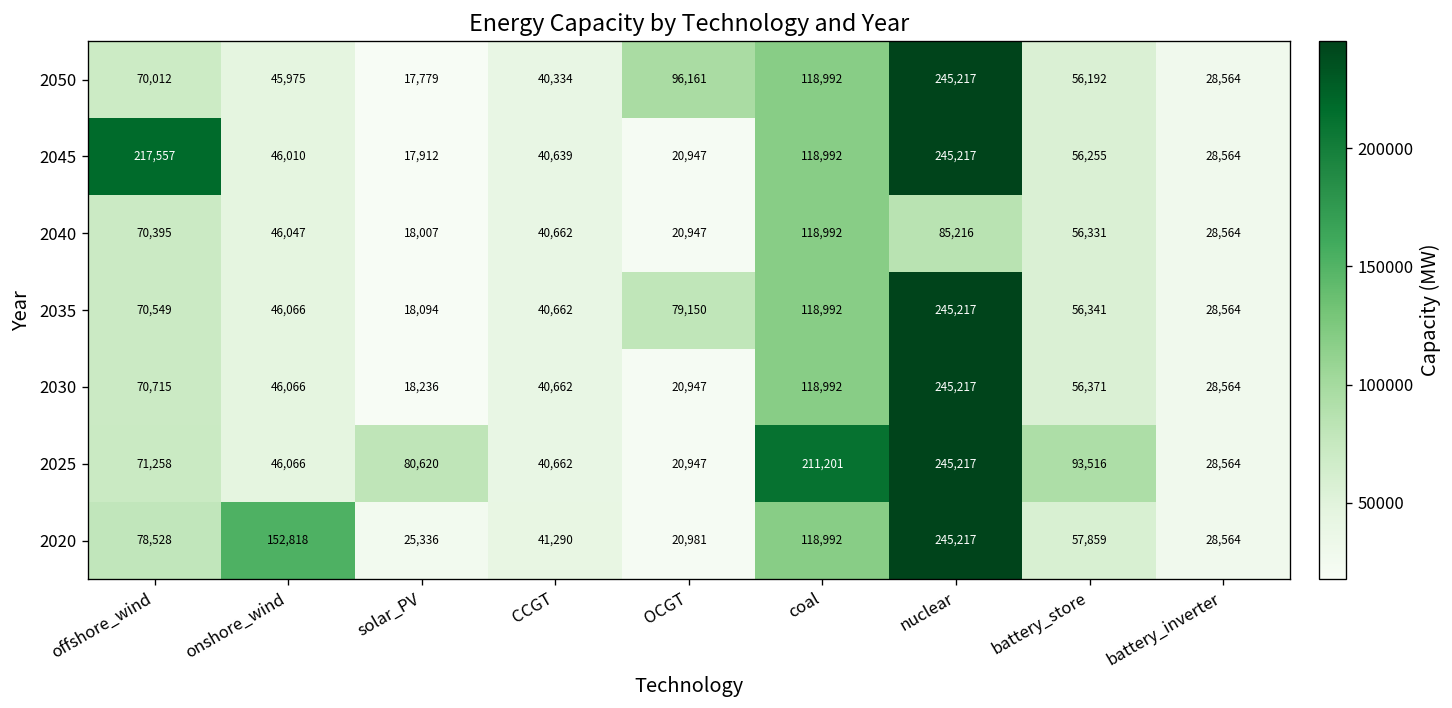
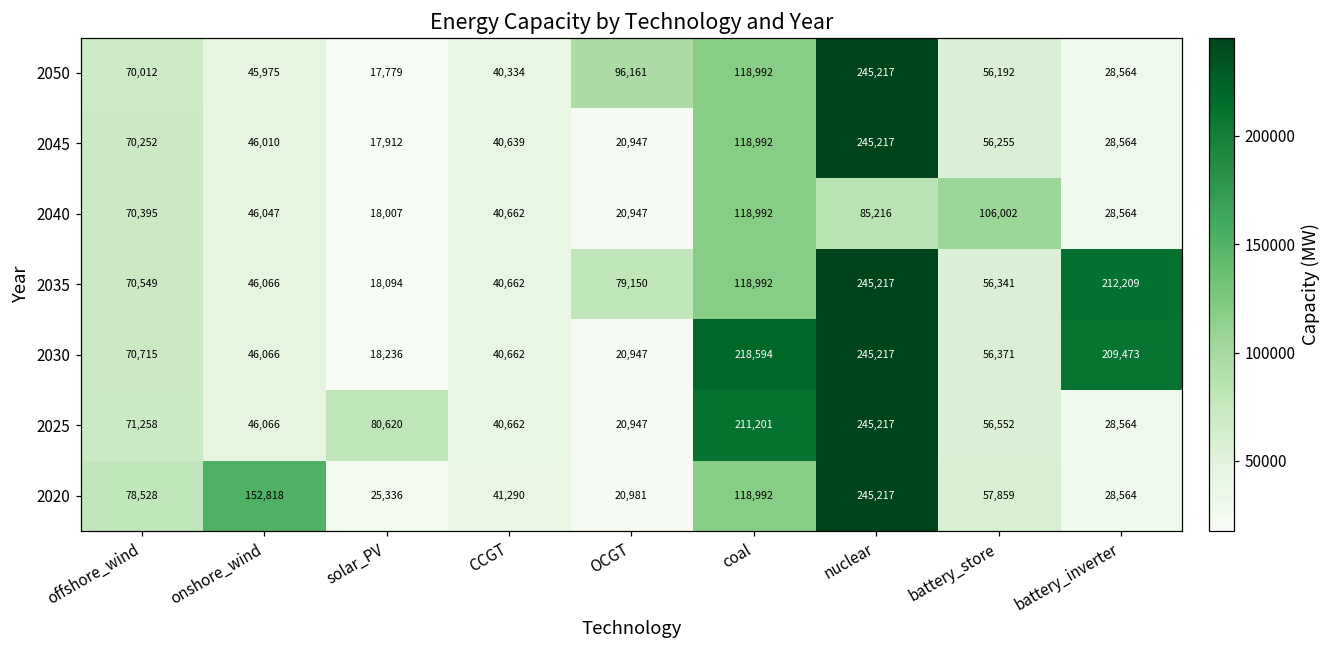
2045, offshore_wind: 217,557 -> 70,252
2040, battery_store: 56,331 -> 106,002
2035, battery_inverter: 28,564 -> 212,209
2030, coal: 118,992 -> 218,594
2030, battery_inverter: 28,564 -> 209,473
2025, battery_store: 93,516 -> 56,552
